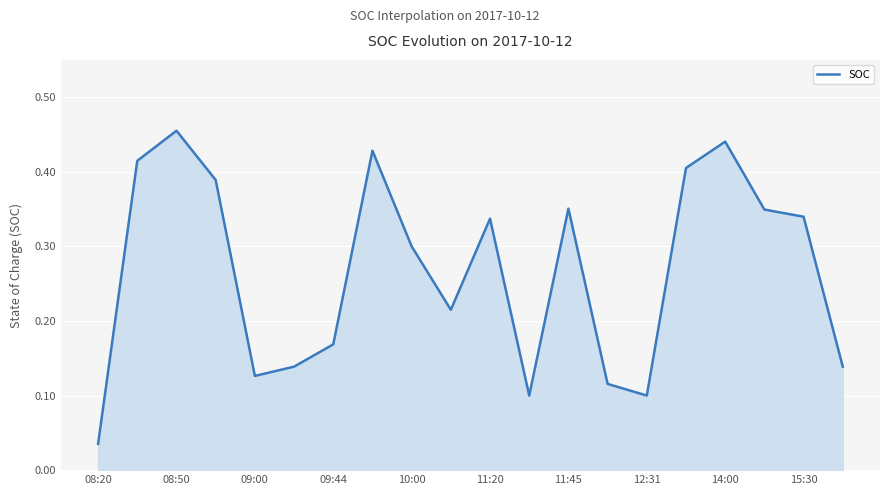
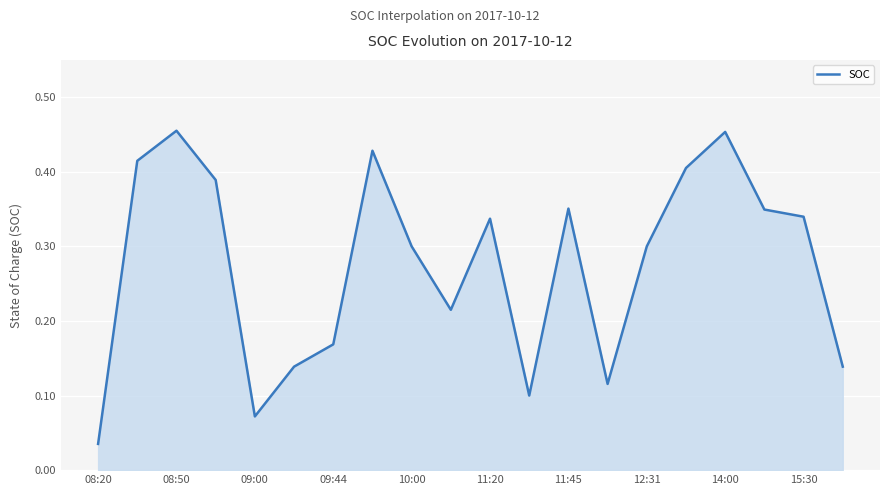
09:00: 0.13 -> 0.07
12:31: 0.1 -> 0.3
14:00: 0.44 -> 0.45
